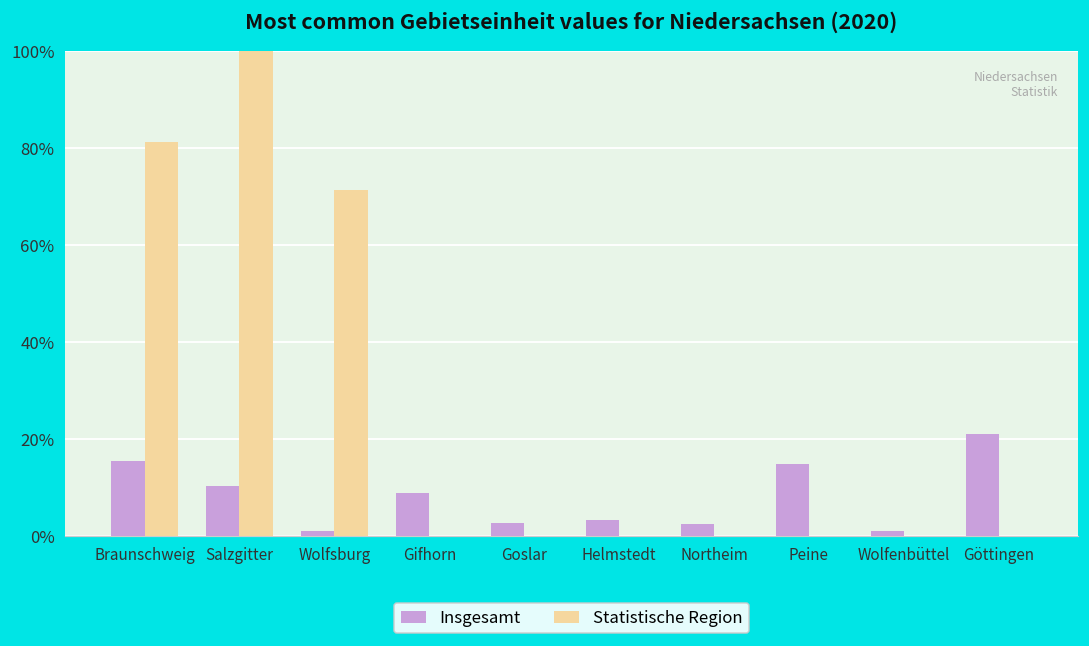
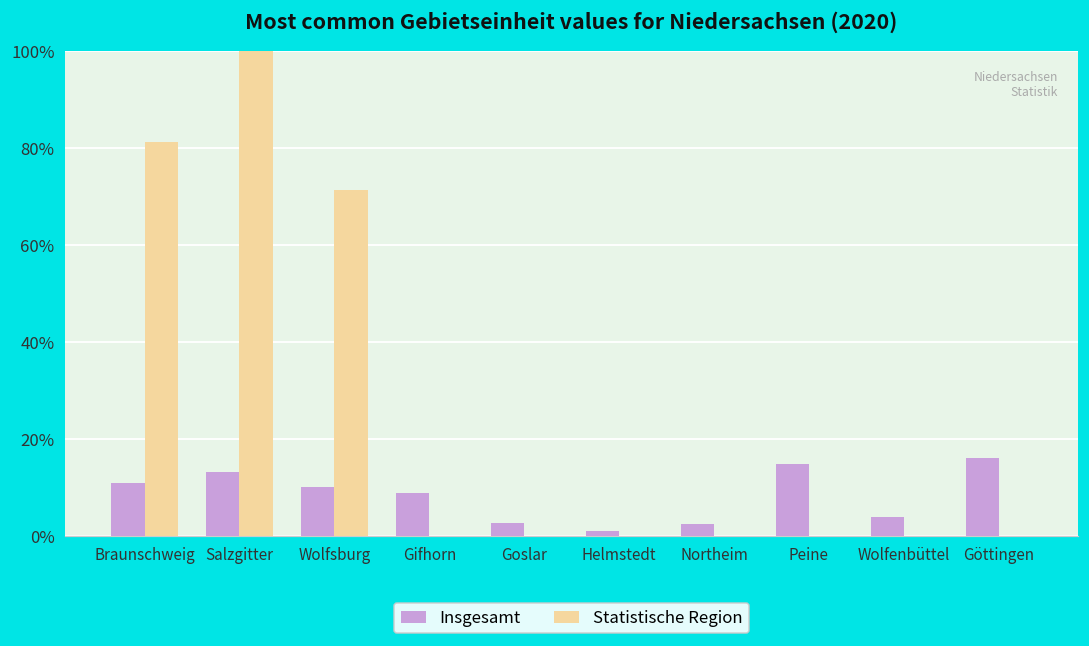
Insgesamt, Braunschweig: 15% -> 11%
Insgesamt, Salzgitter: 10% -> 13%
Insgesamt, Wolfsburg: 1% -> 10%
Insgesamt, Helmstedt: 3% -> 1%
Insgesamt, Wolfenbüttel: 1% -> 4%
Insgesamt, Göttingen: 21% -> 16%
